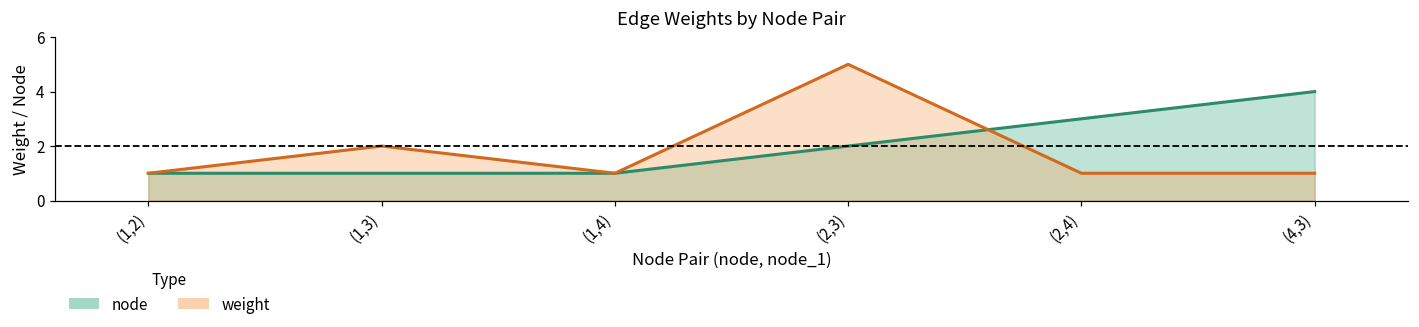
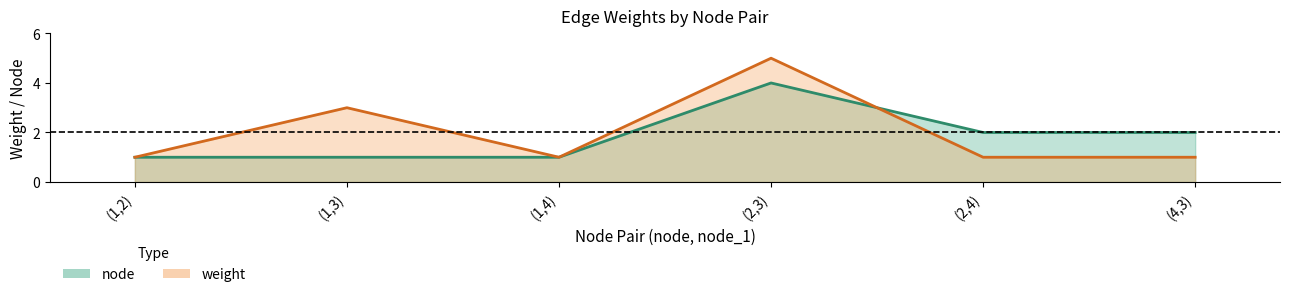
weight, (1,3): 2 -> 3
node, (2,3): 2 -> 4
node, (2,4): 3 -> 2
node, (4,3): 4 -> 2
